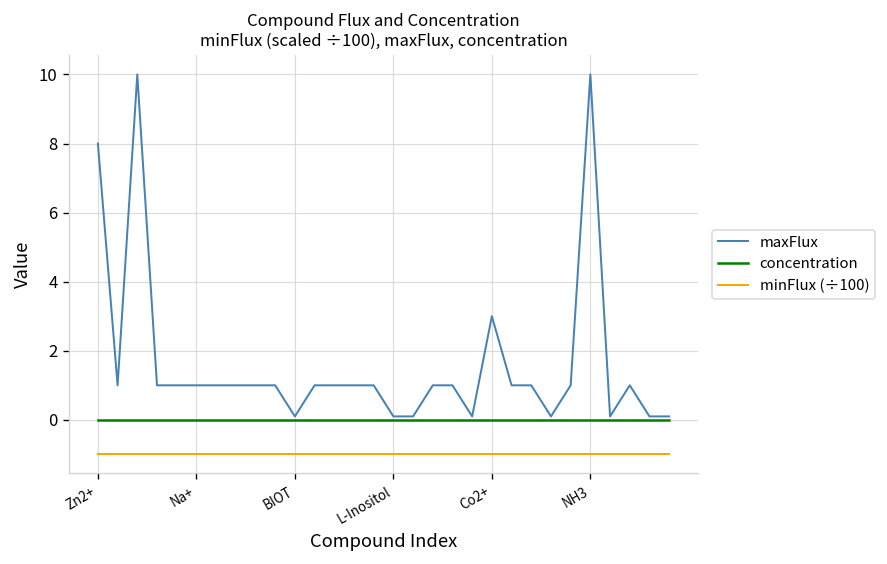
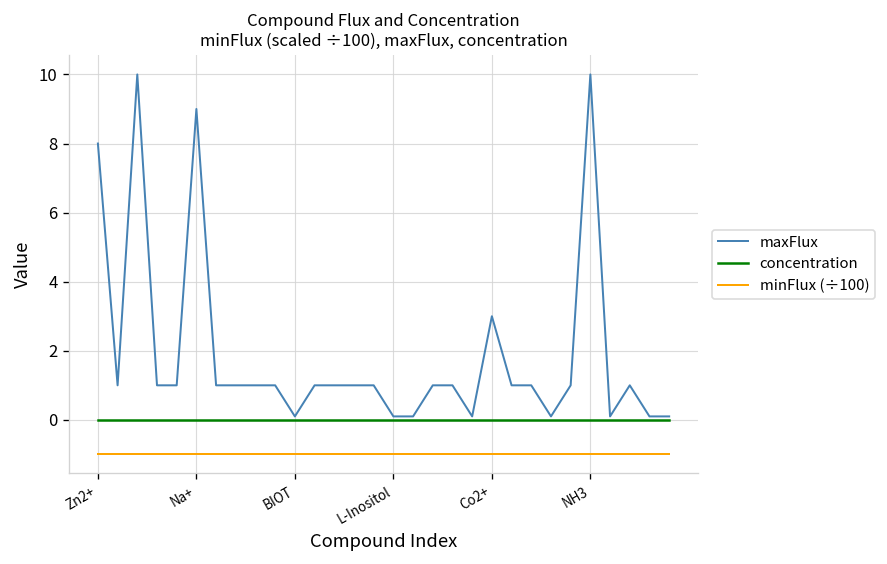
maxFlux, Na+: 1 -> 9
